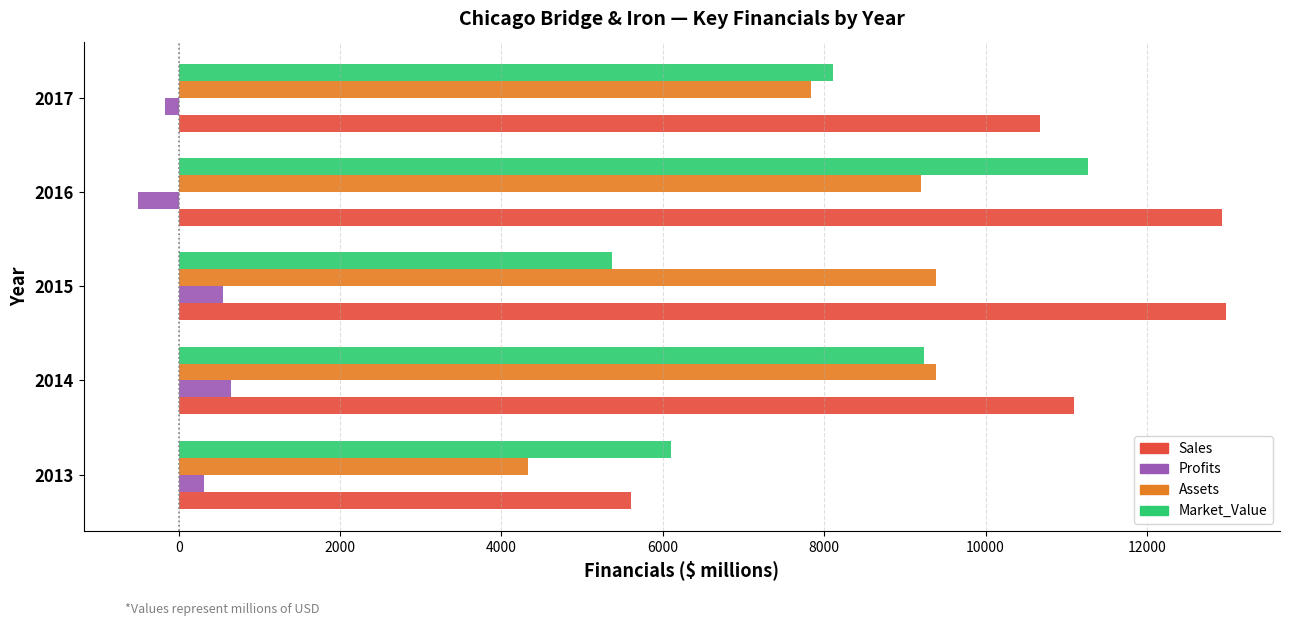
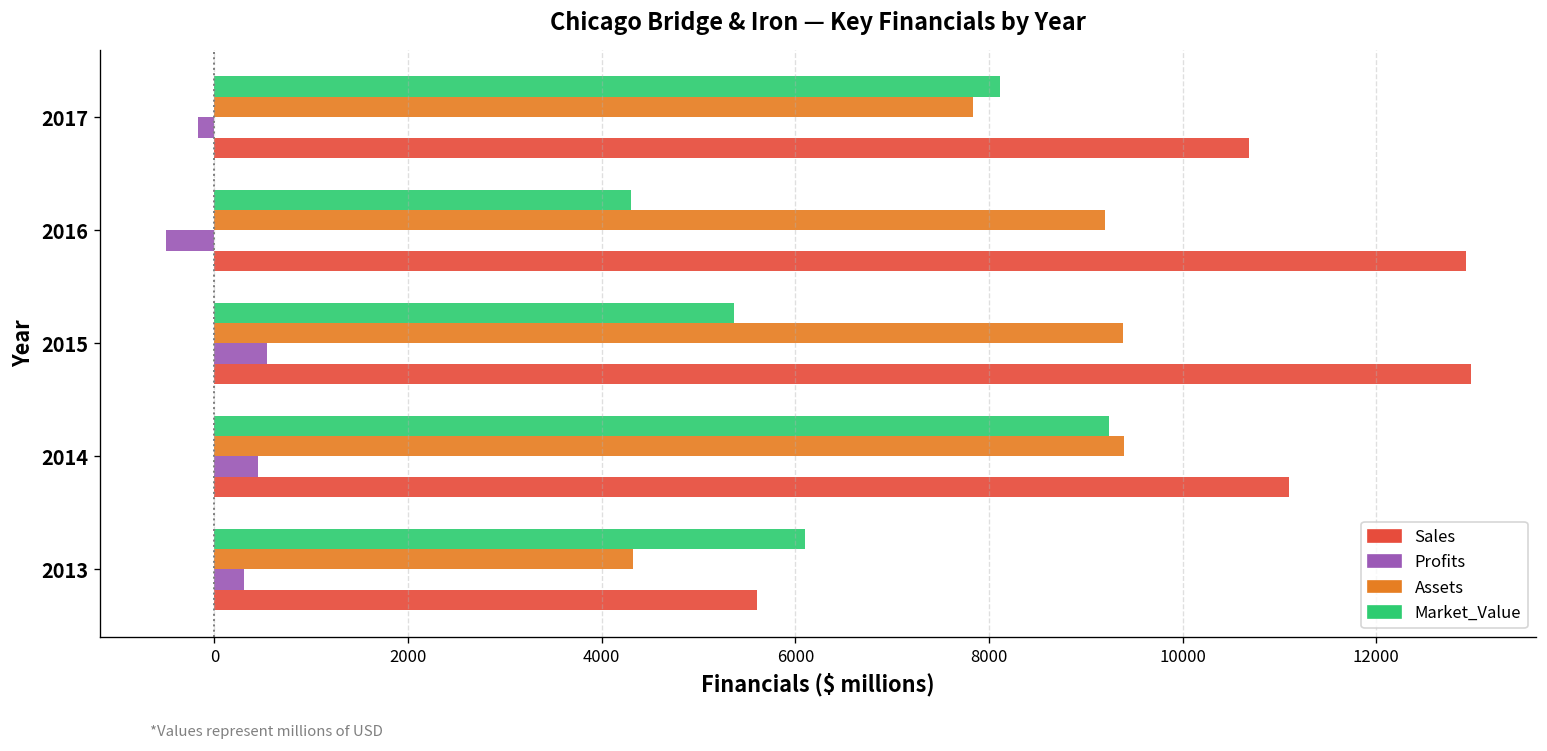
Market_Value, 2016: 11300 -> 4300
Profits, 2014: 700 -> 500
